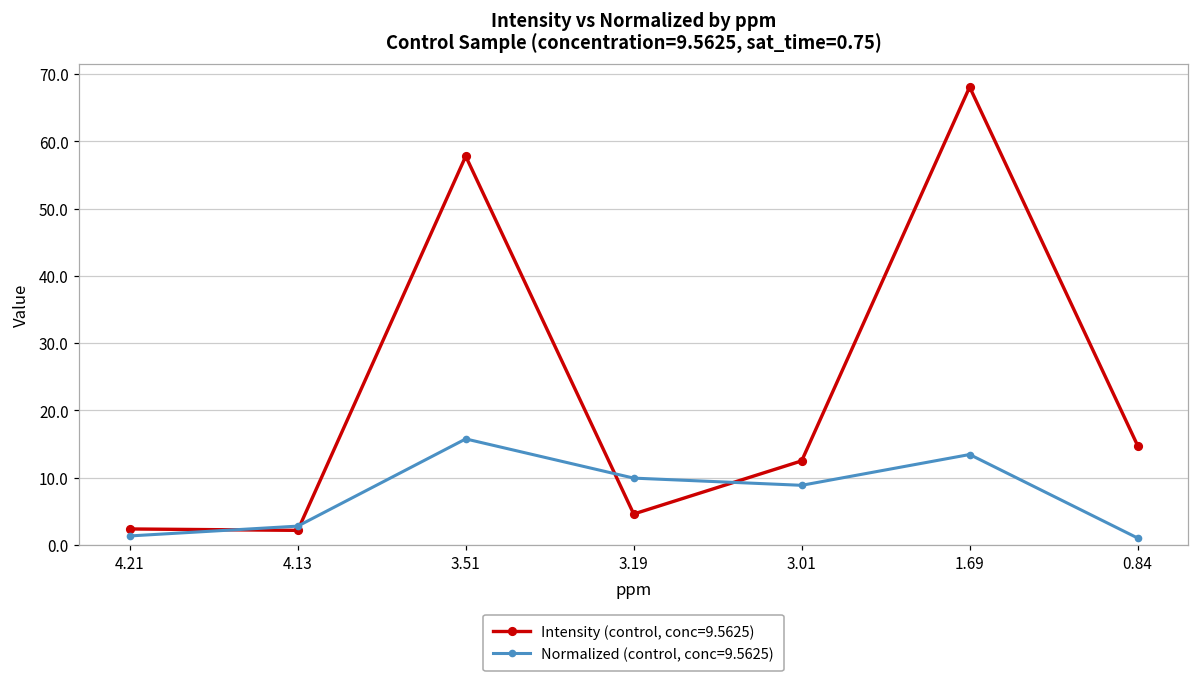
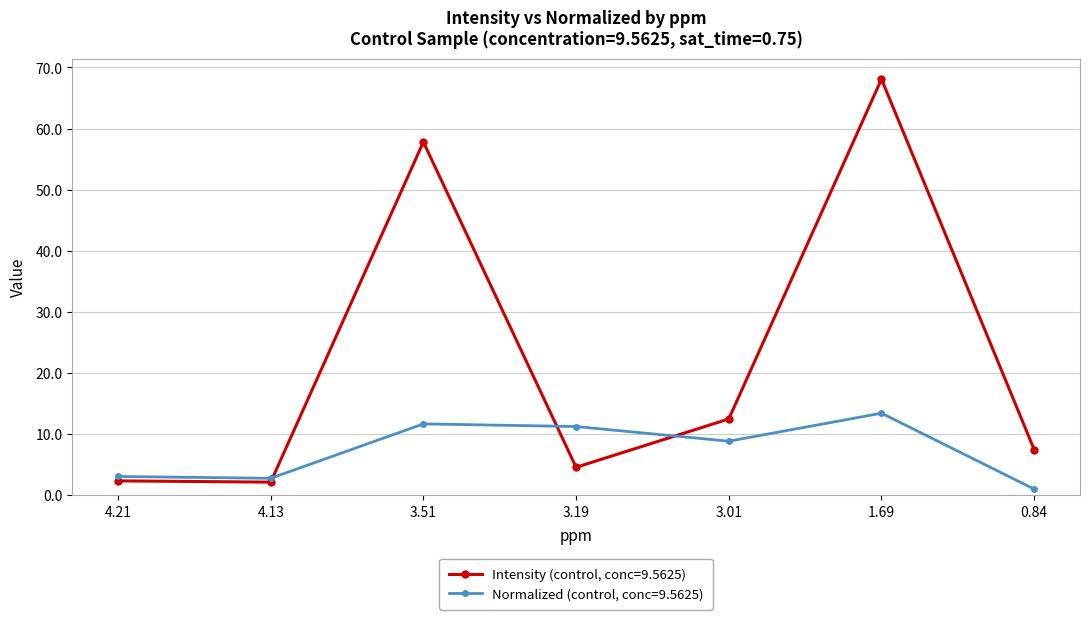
Normalized (control, conc=9.5625), 4.21: 1 -> 3
Normalized (control, conc=9.5625), 3.51: 16 -> 12
Normalized (control, conc=9.5625), 3.19: 10 -> 11
Intensity (control, conc=9.5625), 0.84: 15 -> 7
